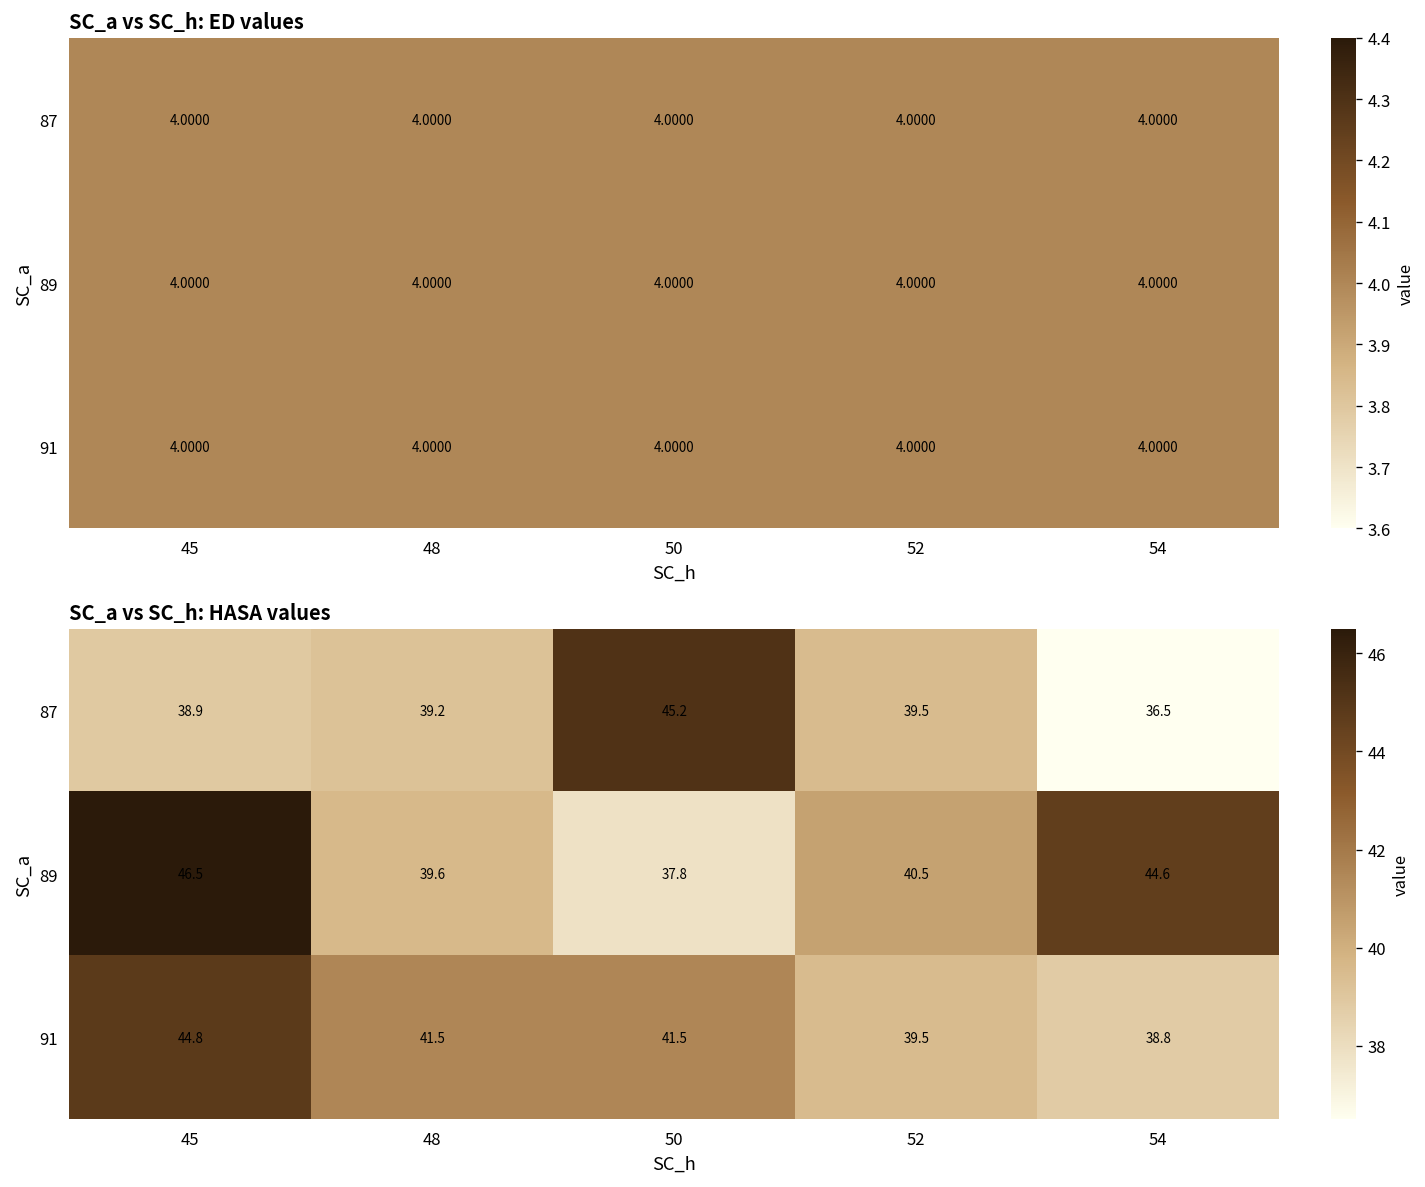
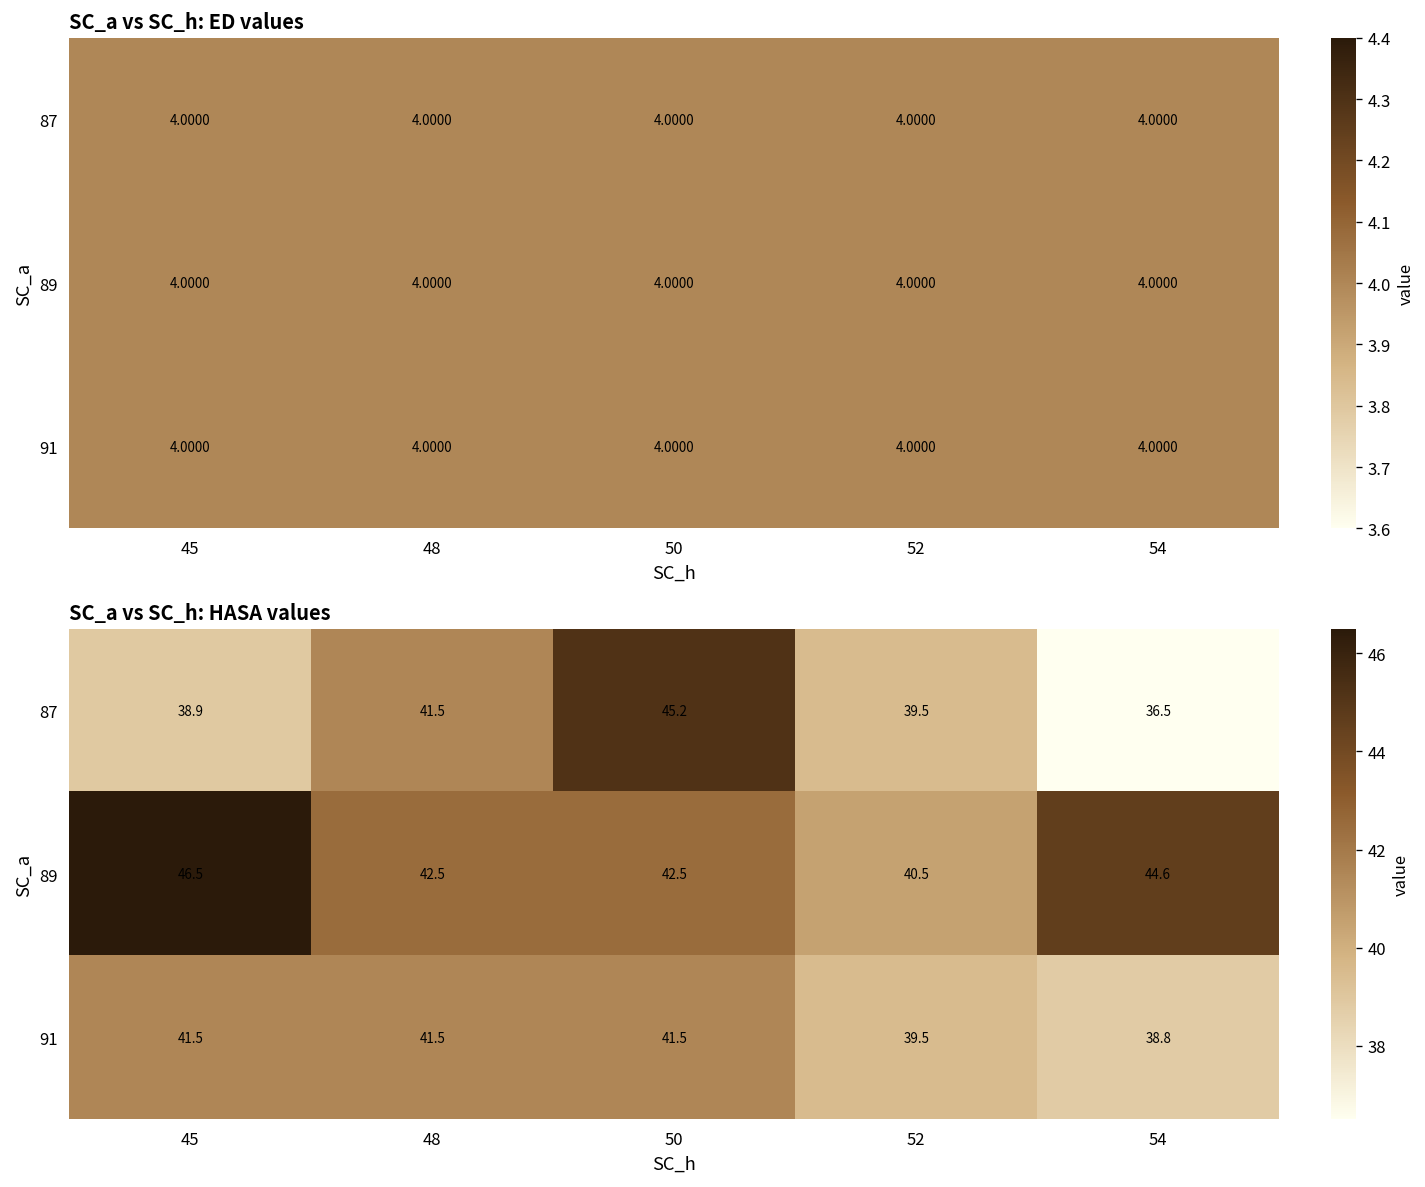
SC_a vs SC_h: HASA values, 87, 48: 39.2 -> 41.5
SC_a vs SC_h: HASA values, 89, 48: 39.6 -> 42.5
SC_a vs SC_h: HASA values, 89, 50: 37.8 -> 42.5
SC_a vs SC_h: HASA values, 91, 45: 44.8 -> 41.5
